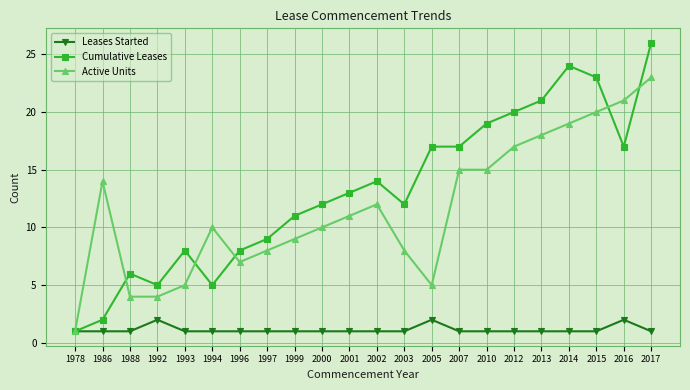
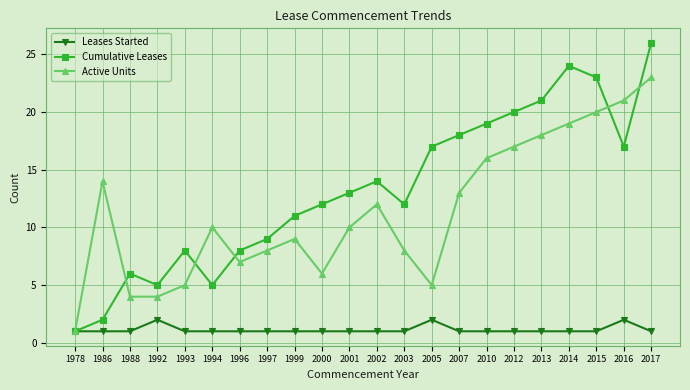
Active Units, 2000: 10 -> 6
Active Units, 2001: 11 -> 10
Cumulative Leases, 2007: 17 -> 18
Active Units, 2007: 15 -> 13
Active Units, 2010: 15 -> 16
